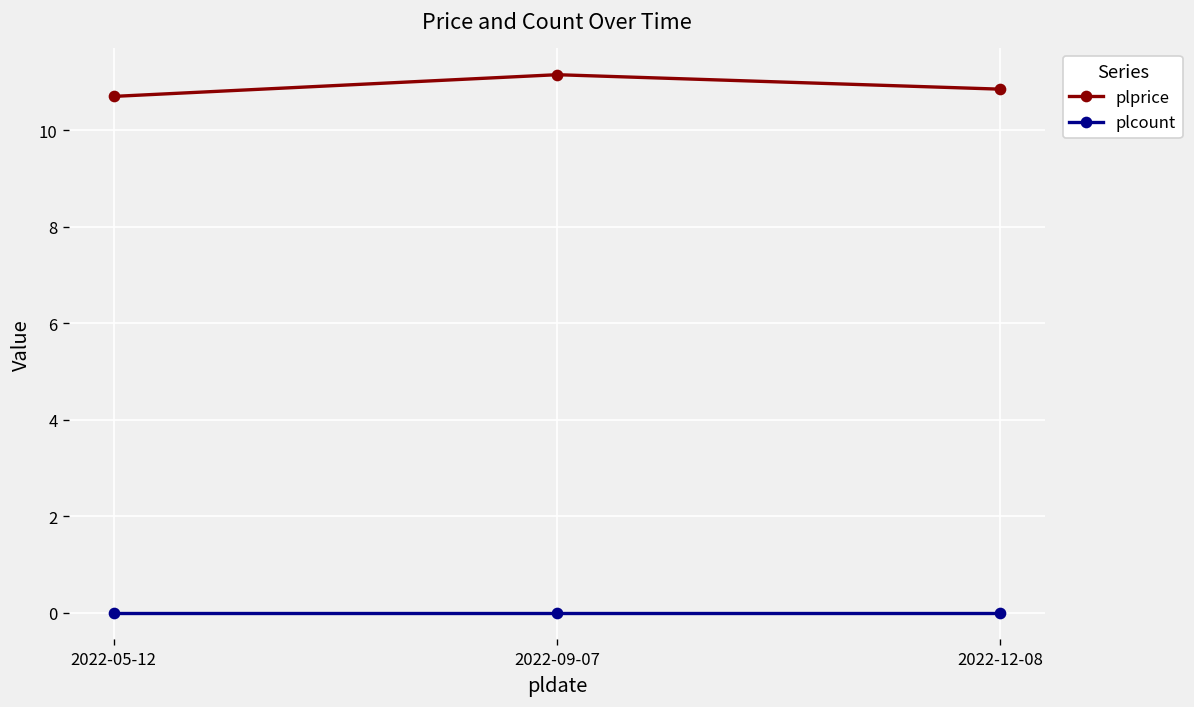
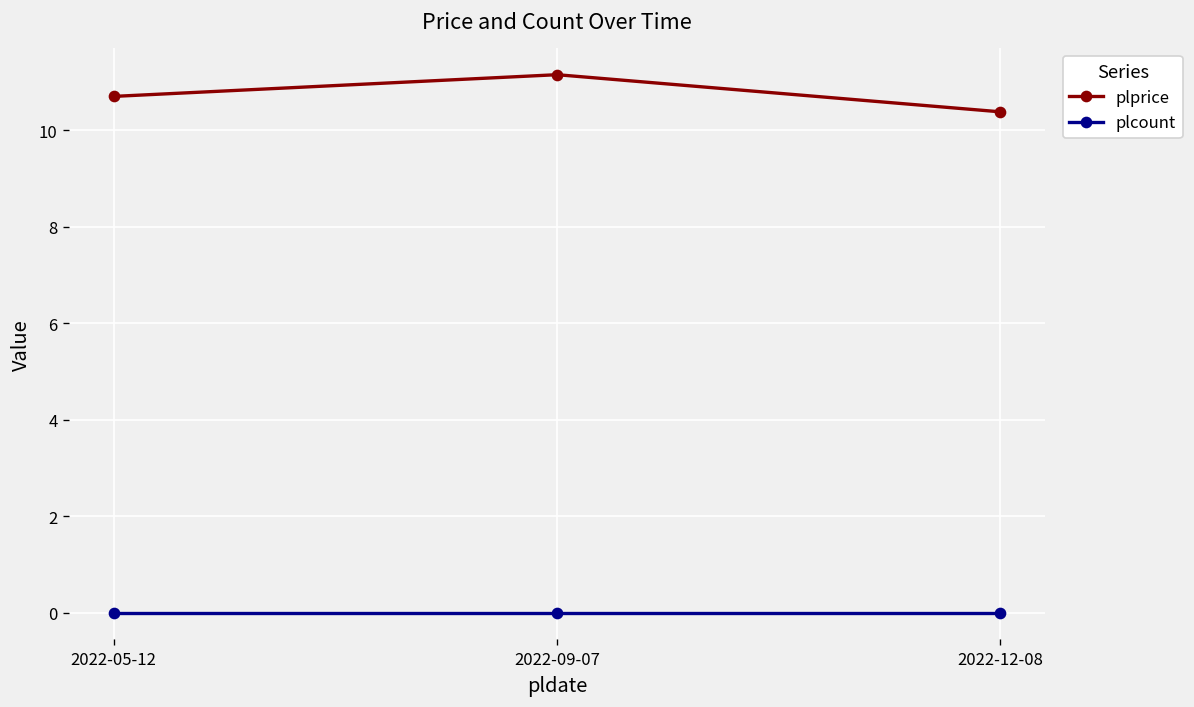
plprice, 2022-12-08: 10.9 -> 10.4
